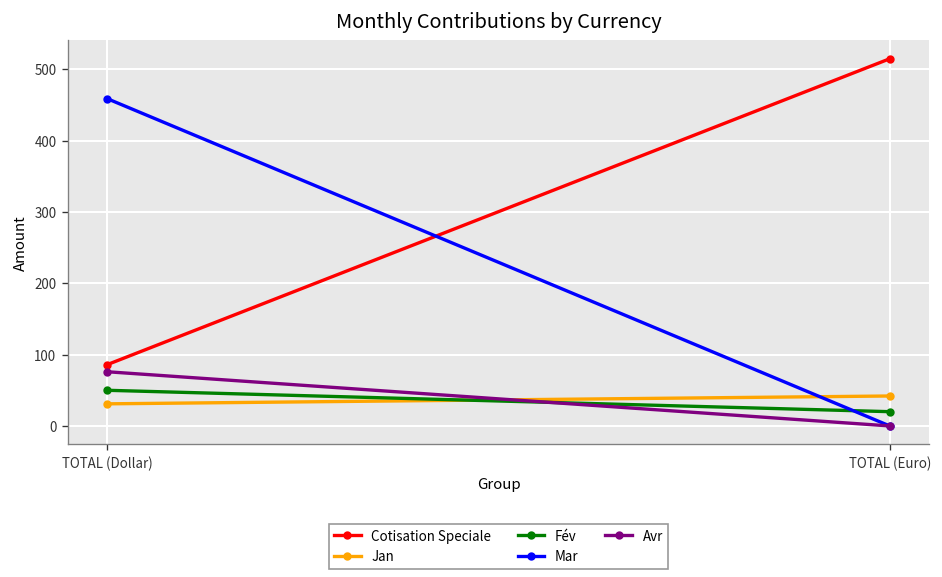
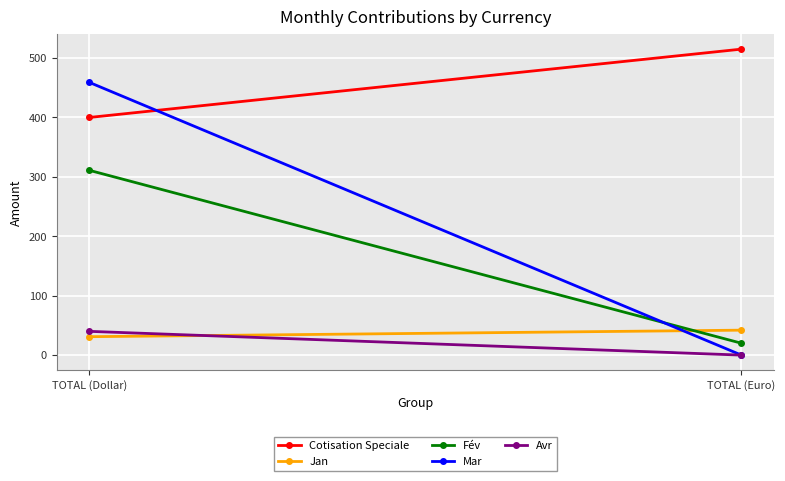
Cotisation Speciale, TOTAL (Dollar): 90 -> 400
Fév, TOTAL (Dollar): 50 -> 310
Avr, TOTAL (Dollar): 80 -> 40
